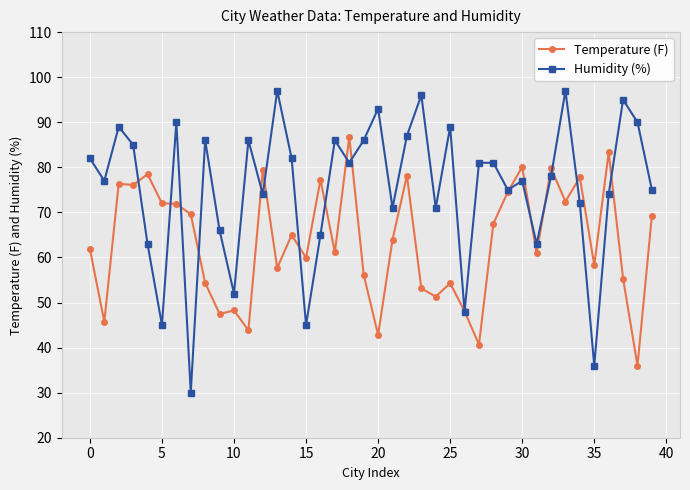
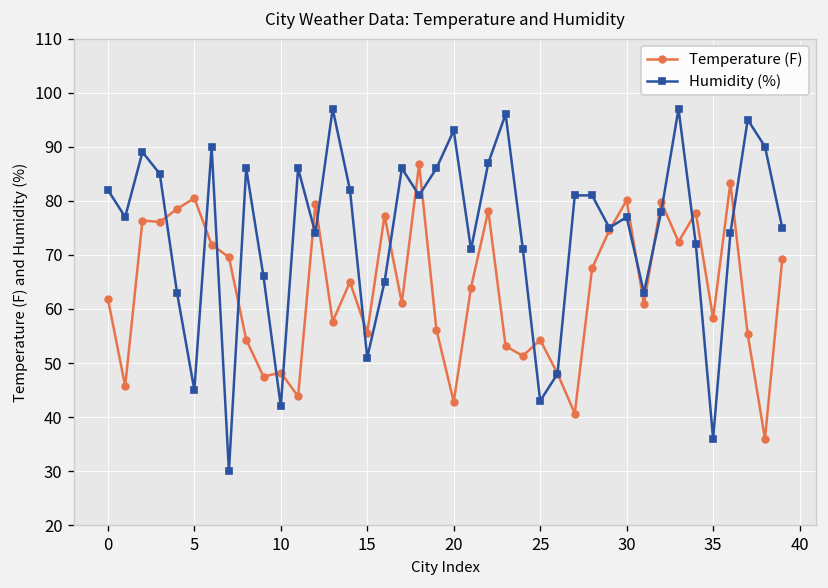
Temperature (F), 5: 72 -> 80
Humidity (%), 10: 52 -> 42
Temperature (F), 15: 60 -> 56
Humidity (%), 15: 45 -> 51
Humidity (%), 25: 89 -> 43
